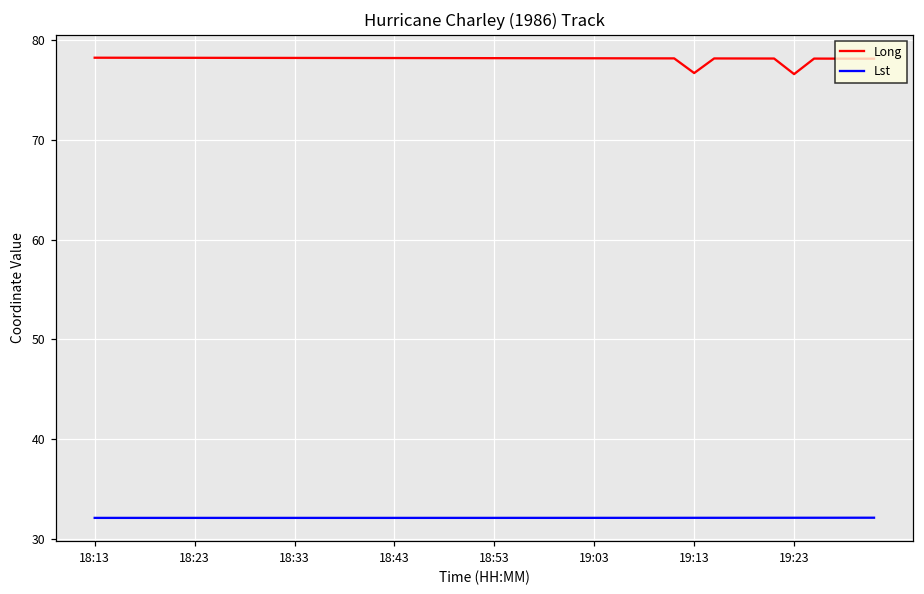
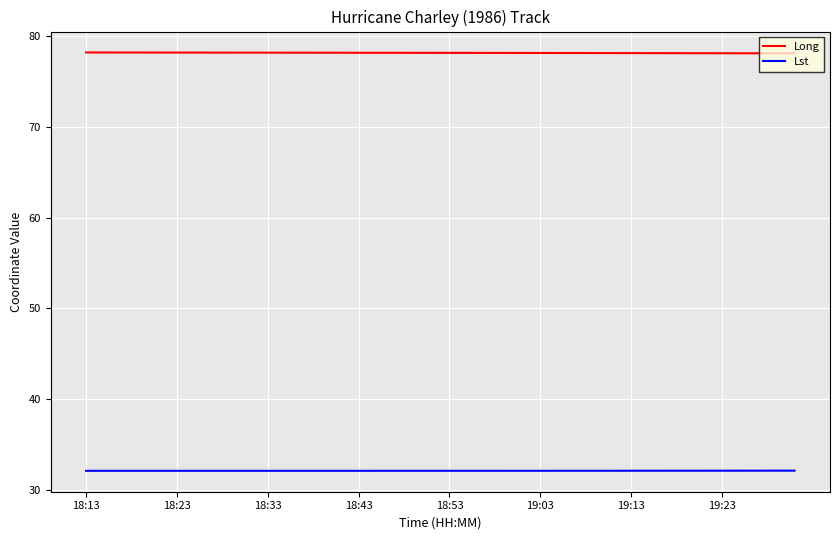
Long, 19:13: 77 -> 78
Long, 19:23: 77 -> 78
